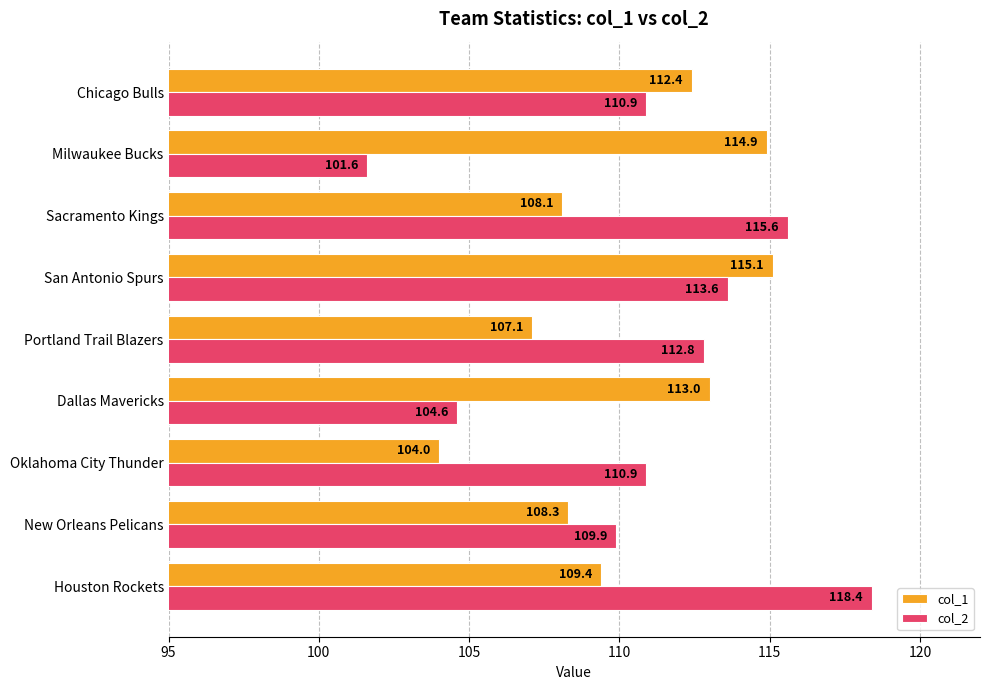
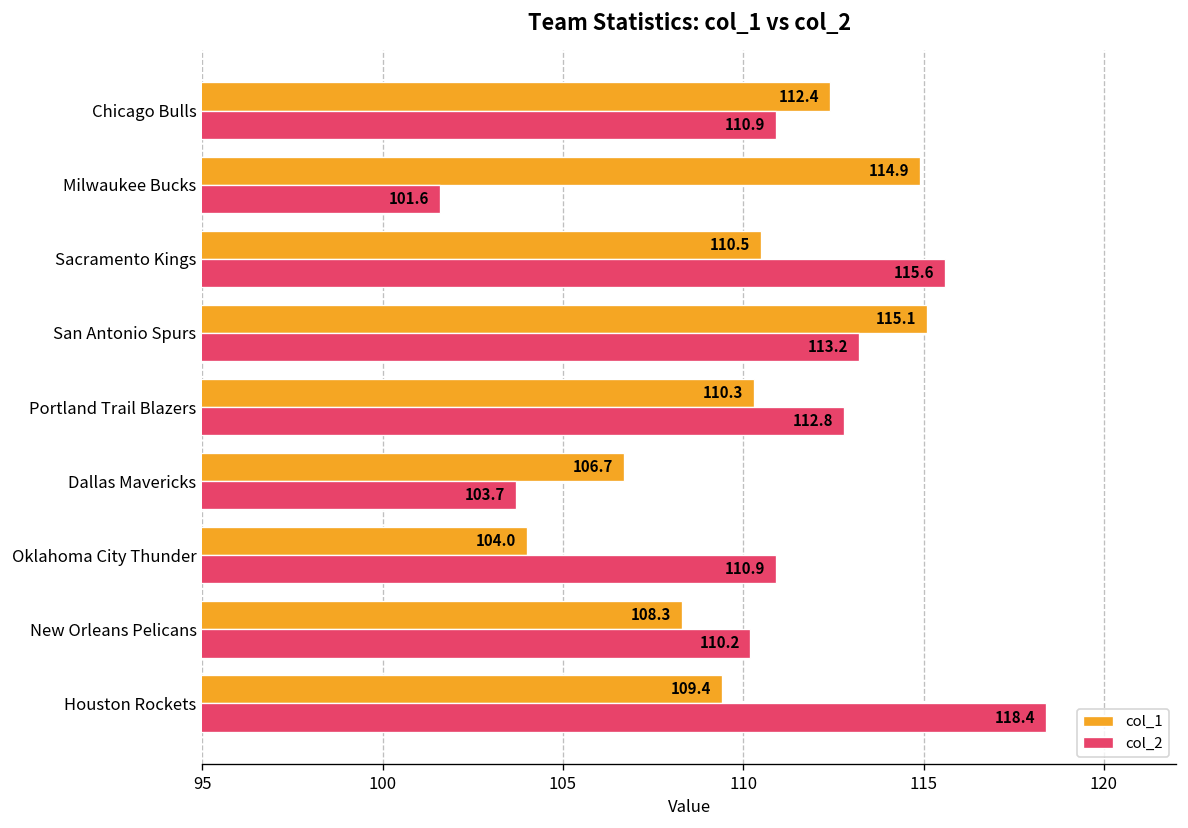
col_1, Sacramento Kings: 108.1 -> 110.5
col_2, San Antonio Spurs: 113.6 -> 113.2
col_1, Portland Trail Blazers: 107.1 -> 110.3
col_1, Dallas Mavericks: 113.0 -> 106.7
col_2, Dallas Mavericks: 104.6 -> 103.7
col_2, New Orleans Pelicans: 109.9 -> 110.2
